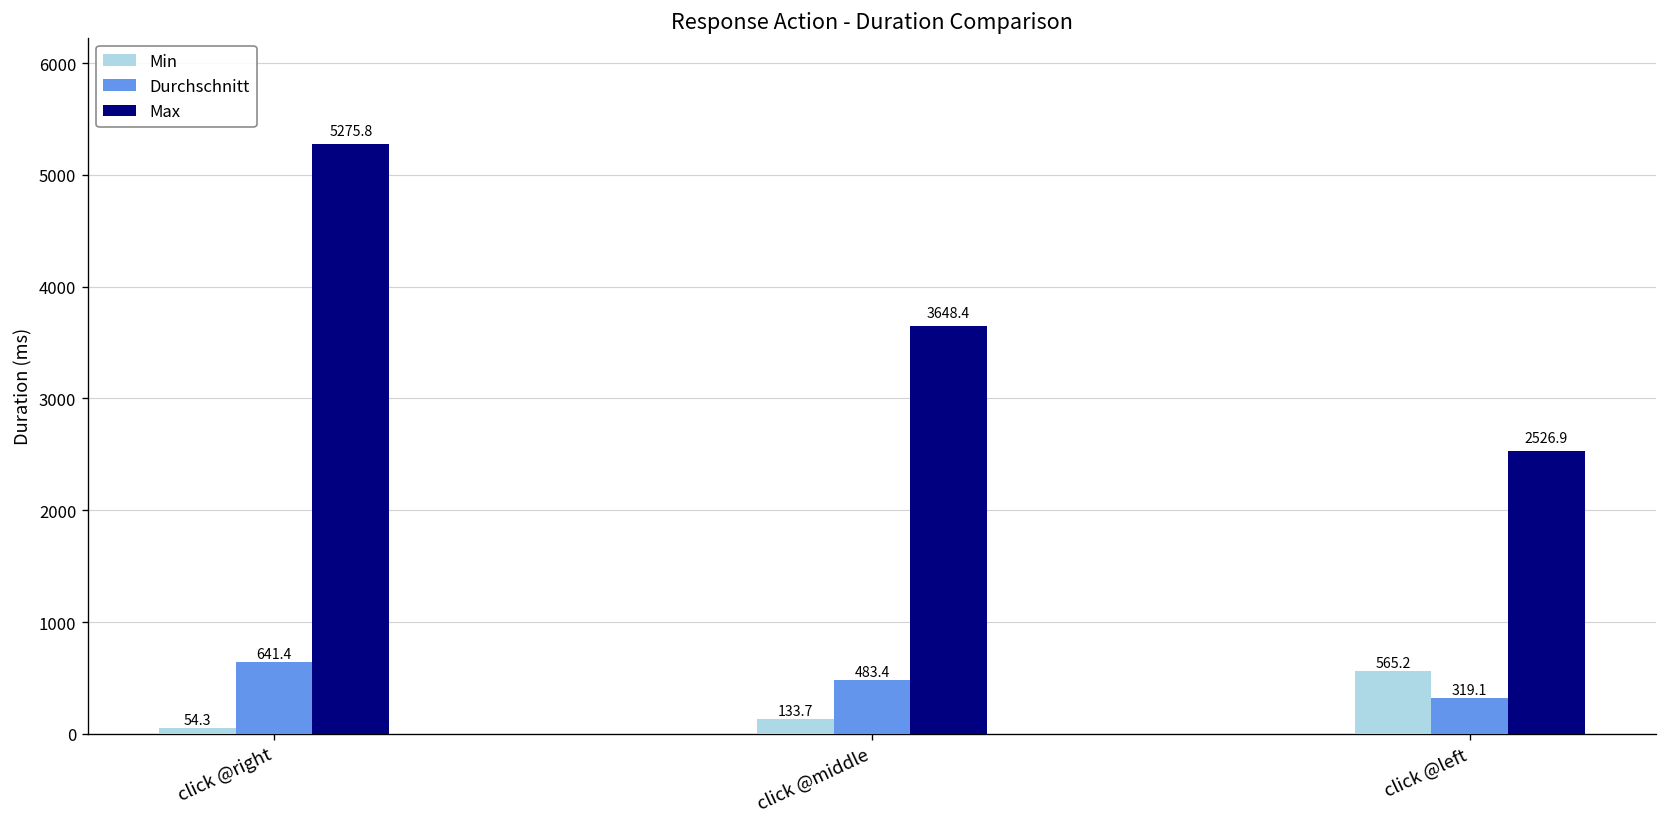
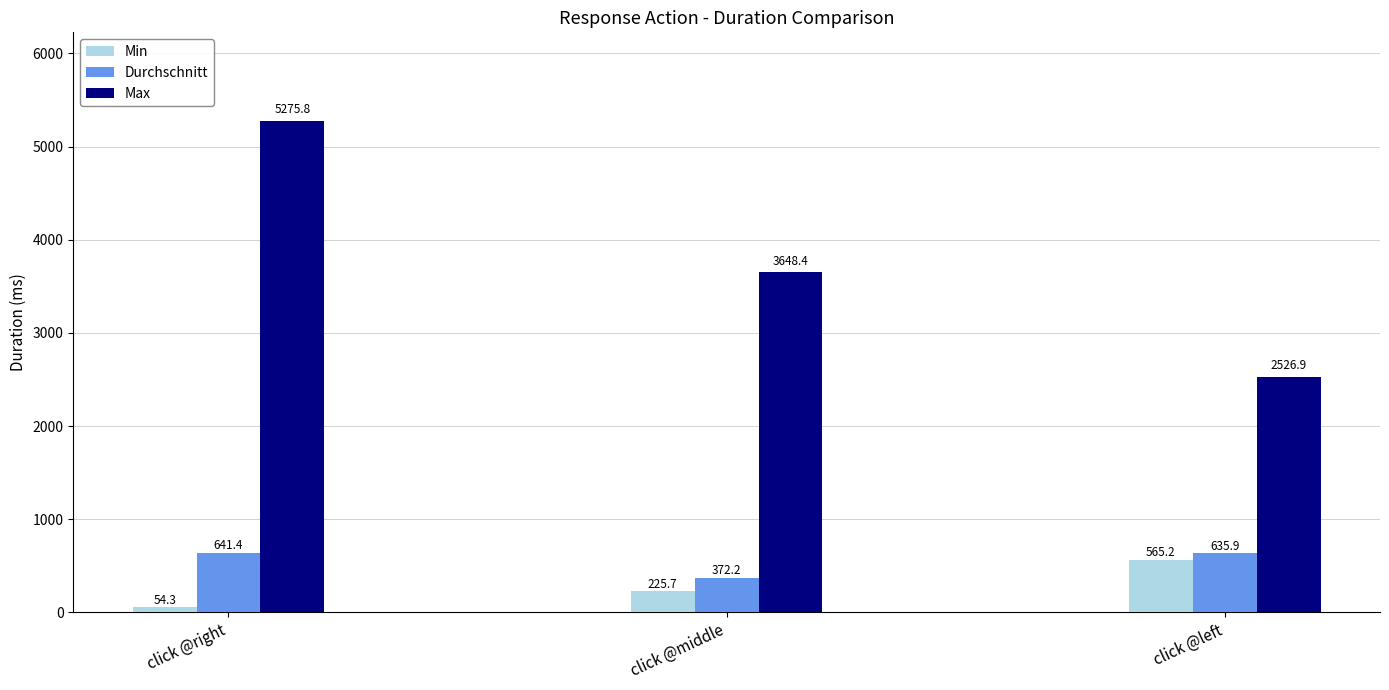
Min, click @middle: 133.7 -> 225.7
Durchschnitt, click @middle: 483.4 -> 372.2
Durchschnitt, click @left: 319.1 -> 635.9
